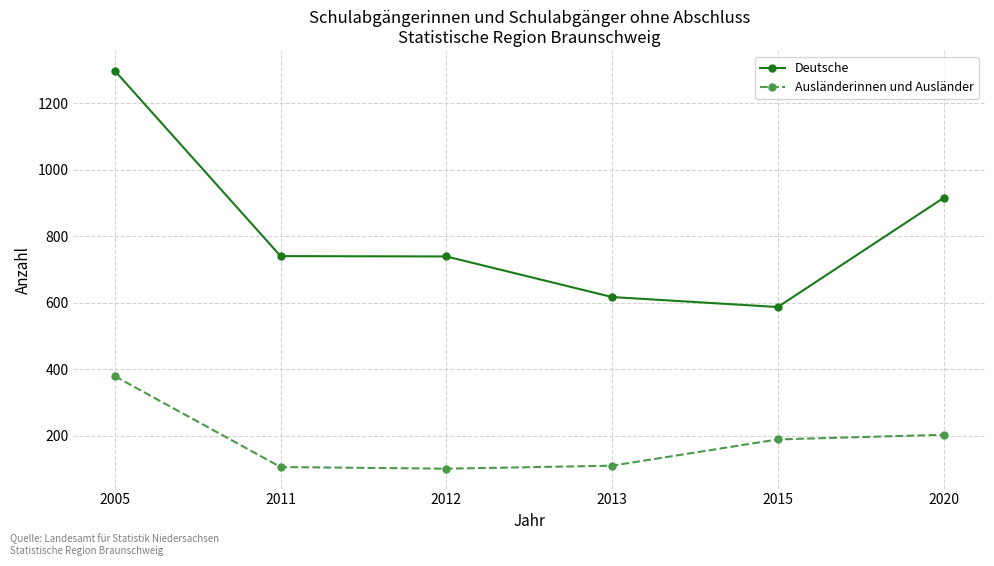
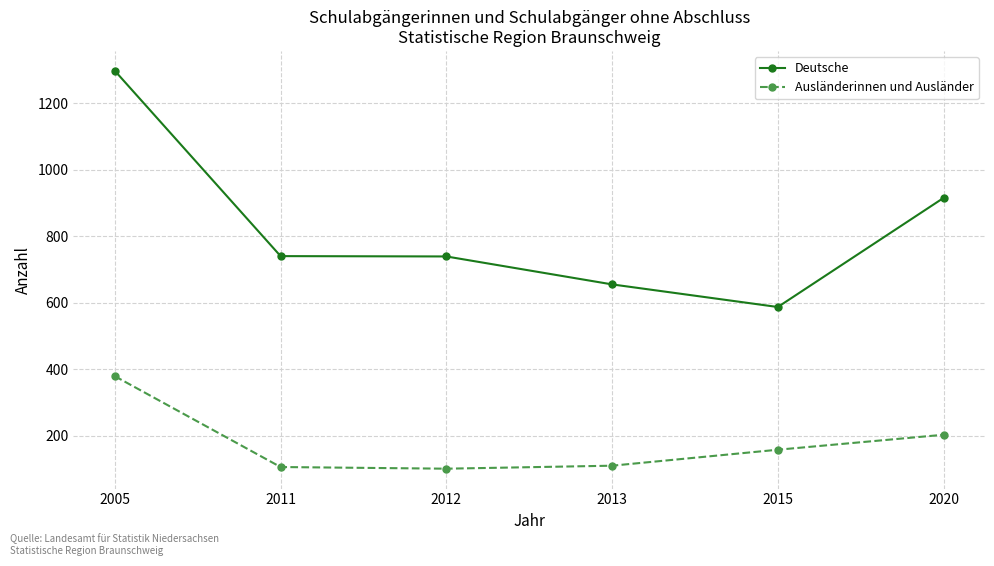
Deutsche, 2013: 620 -> 660
Ausländerinnen und Ausländer, 2015: 190 -> 160
